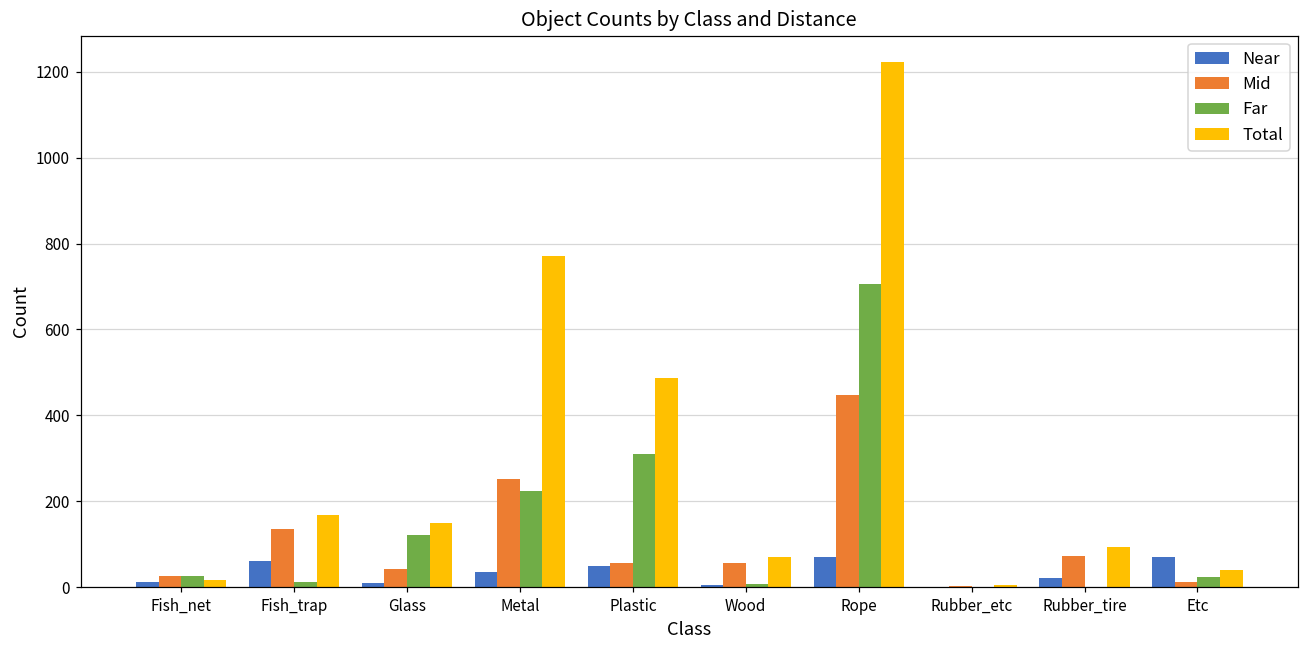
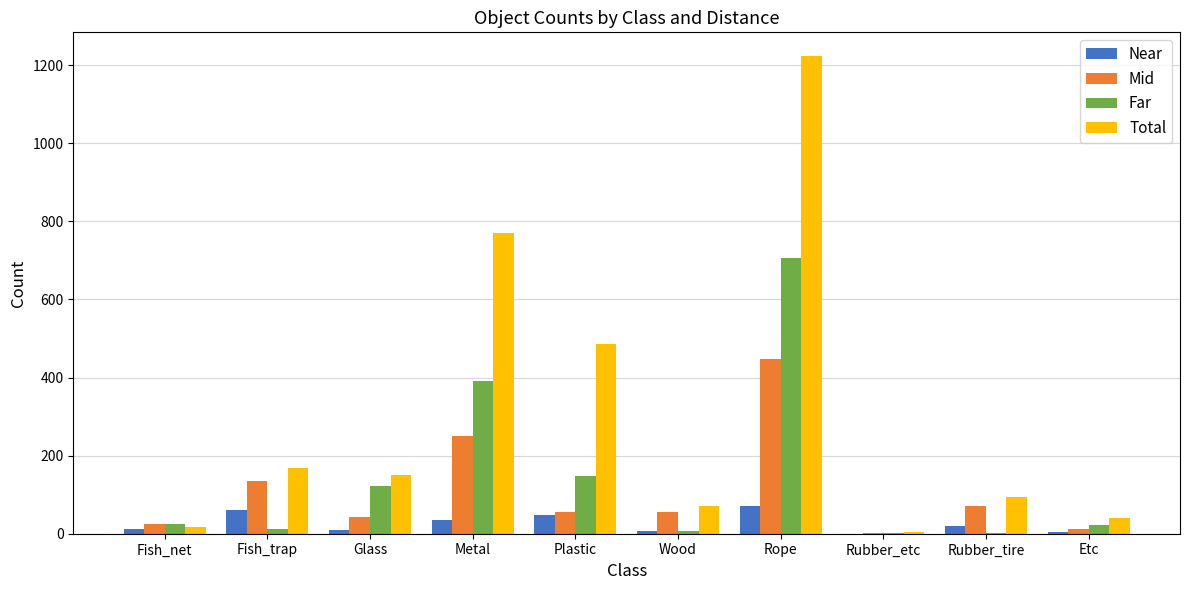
Far, Metal: 220 -> 390
Far, Plastic: 310 -> 150
Near, Etc: 70 -> 10
